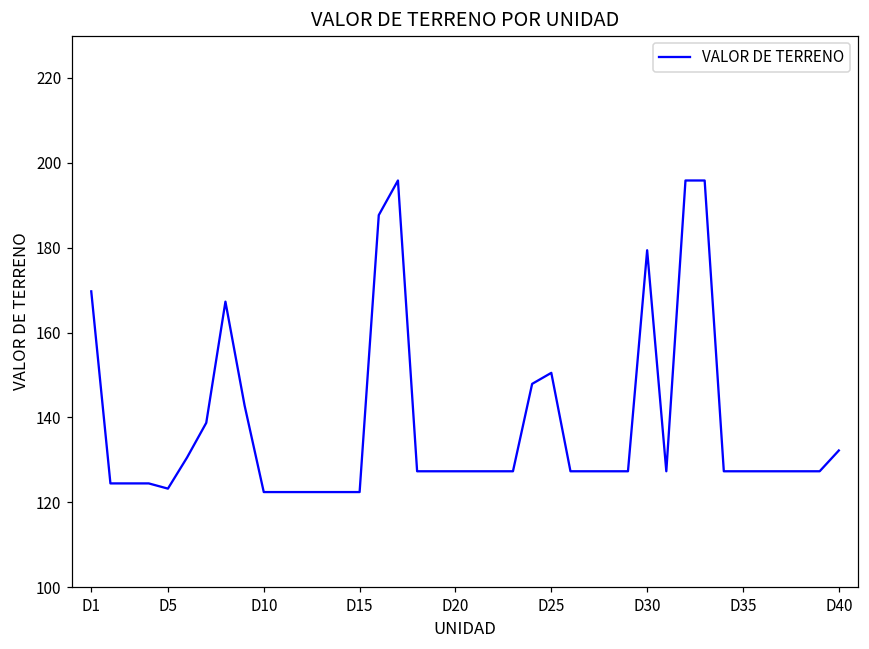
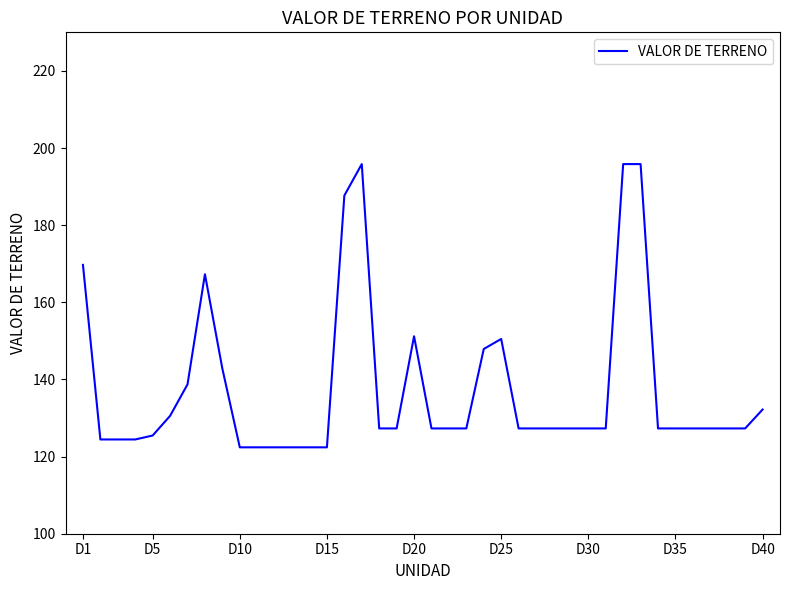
D5: 123 -> 125
D20: 127 -> 151
D30: 179 -> 127
